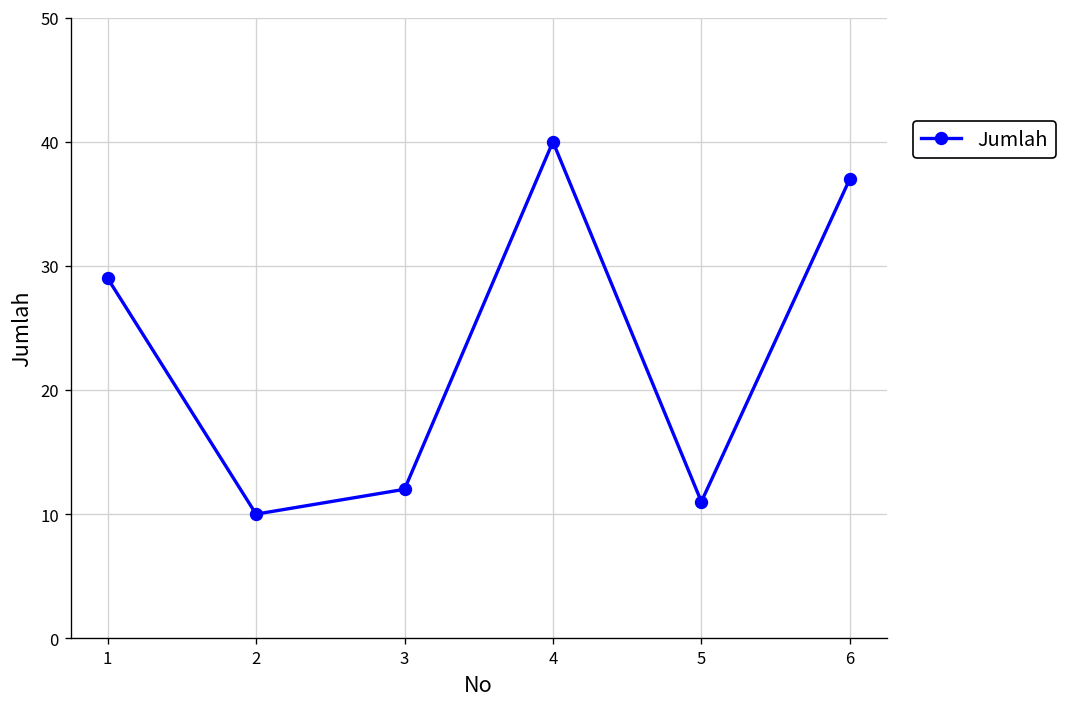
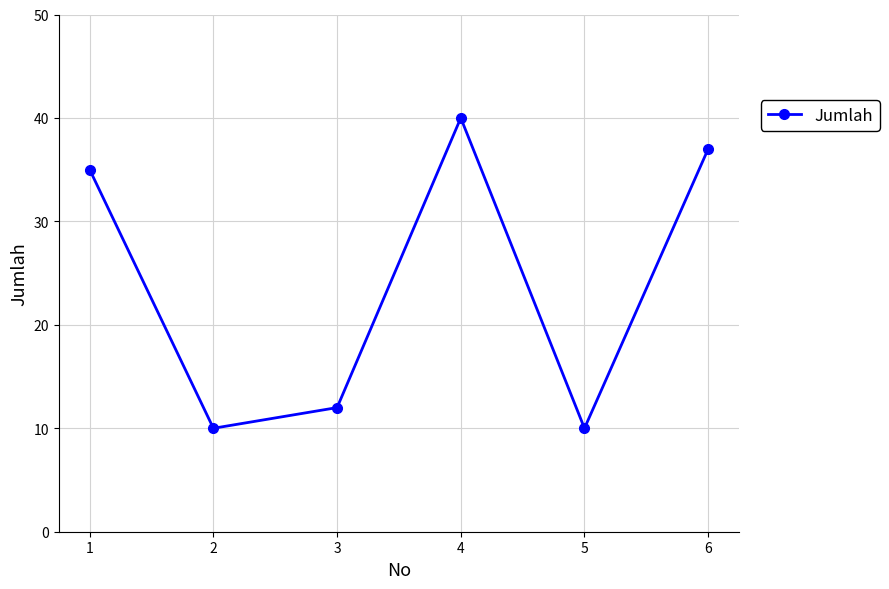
1: 29 -> 35
5: 11 -> 10
